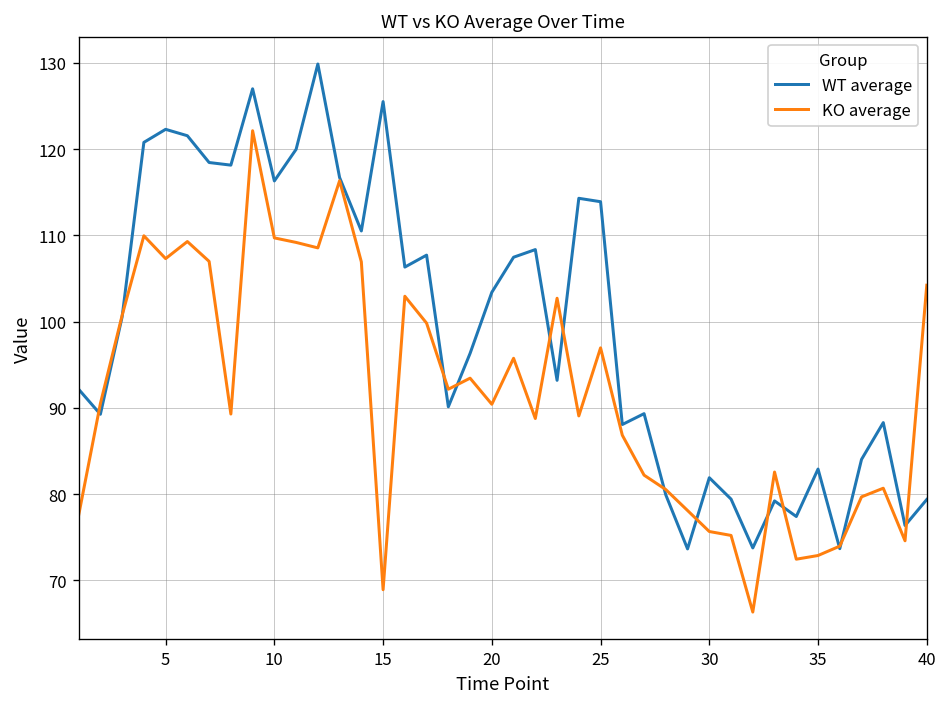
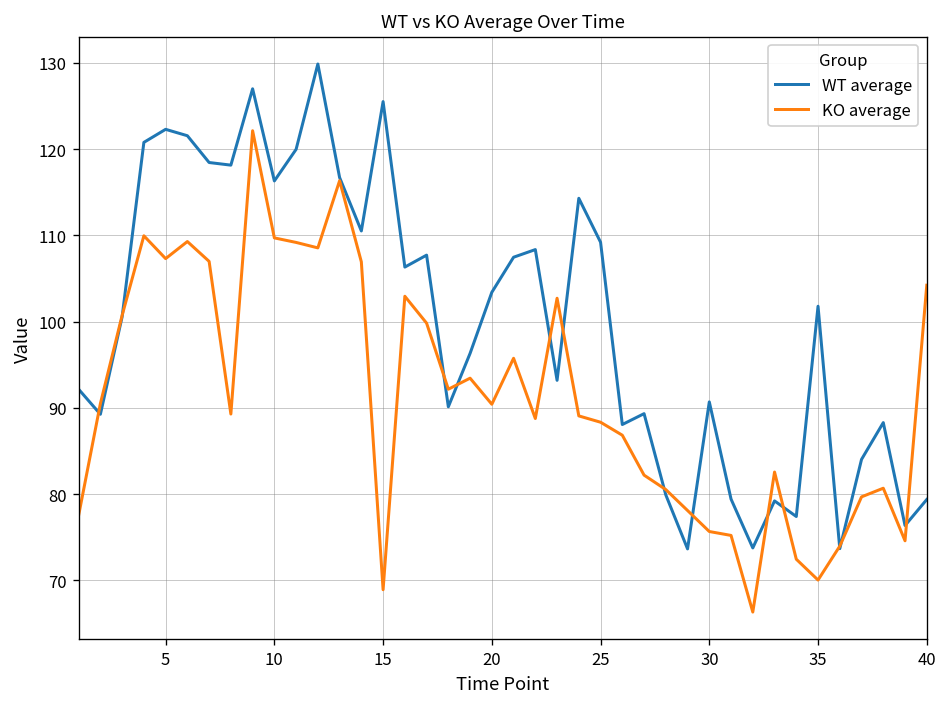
WT average, 25: 114 -> 109
KO average, 25: 97 -> 88
WT average, 30: 82 -> 91
WT average, 35: 83 -> 102
KO average, 35: 73 -> 70
